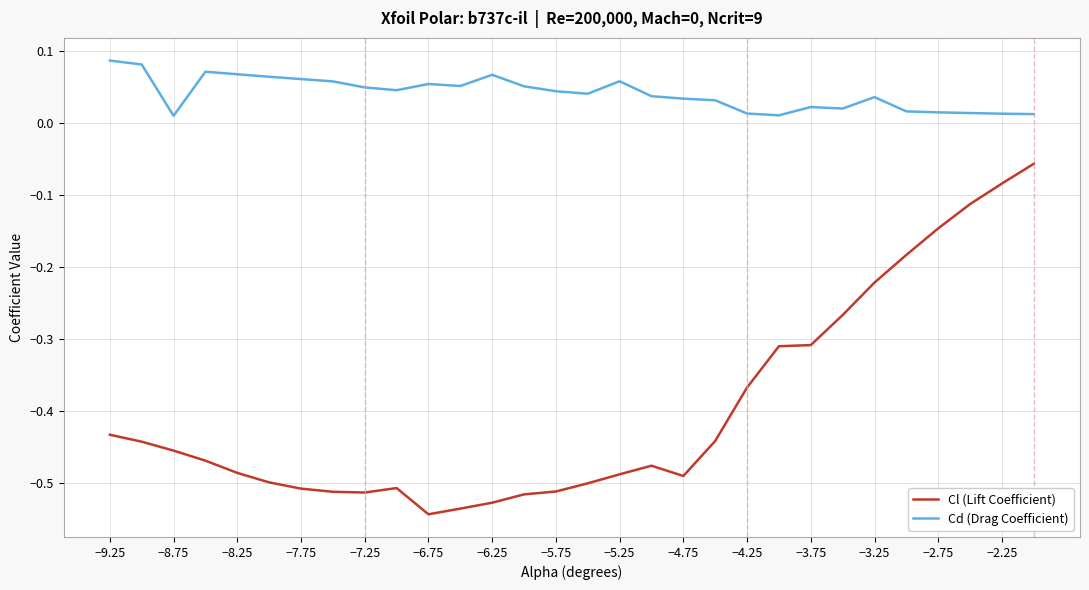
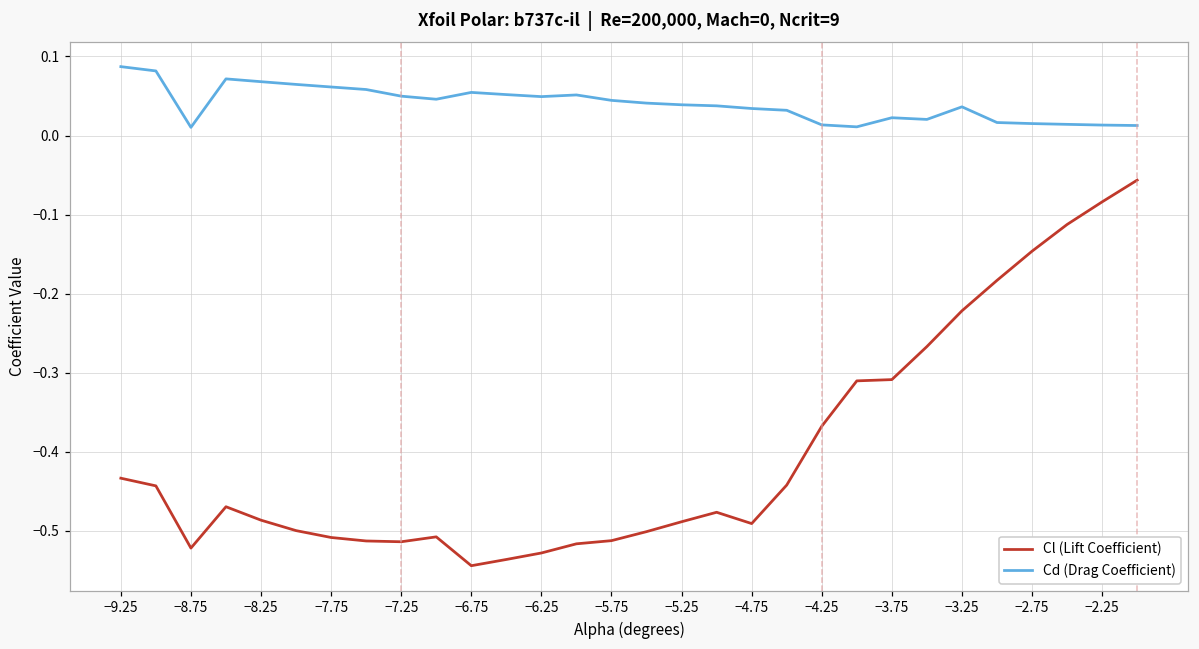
Cl (Lift Coefficient), −8.75: -0.46 -> -0.52
Cd (Drag Coefficient), −6.25: 0.07 -> 0.05
Cd (Drag Coefficient), −5.25: 0.06 -> 0.04
